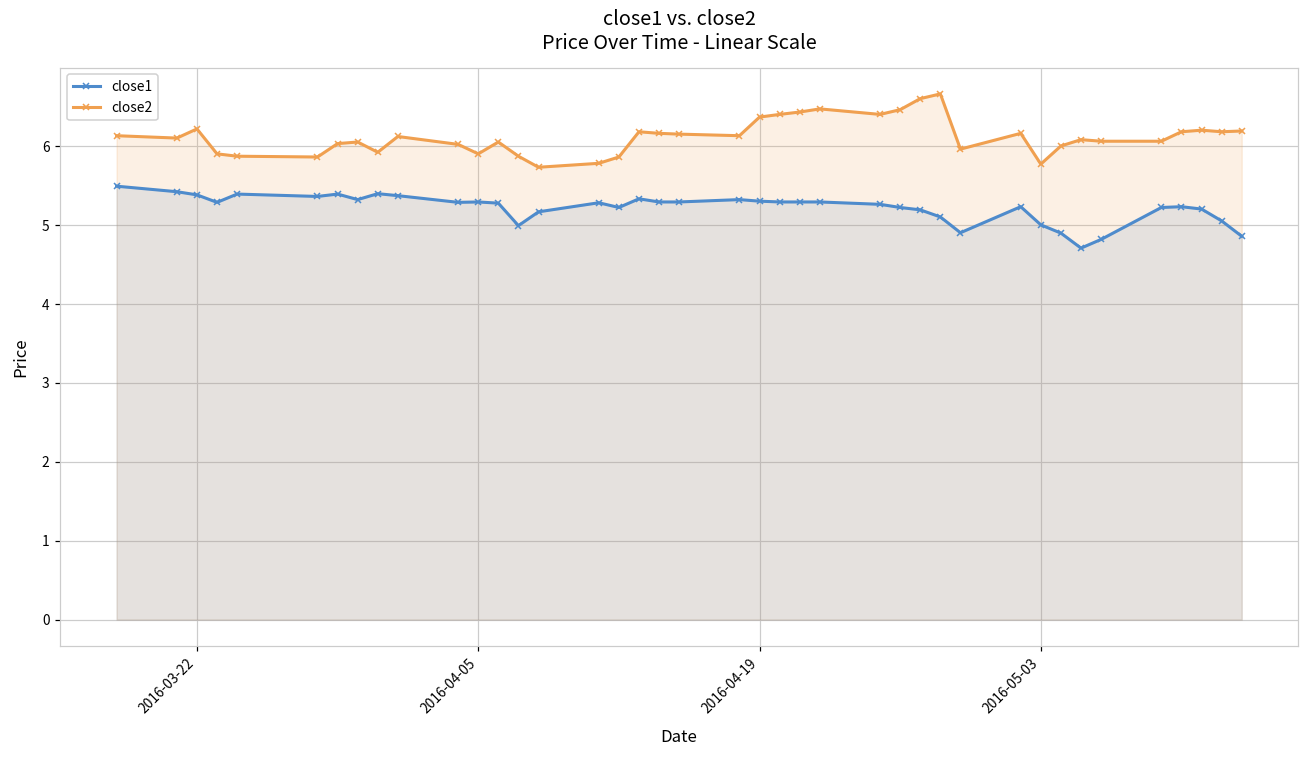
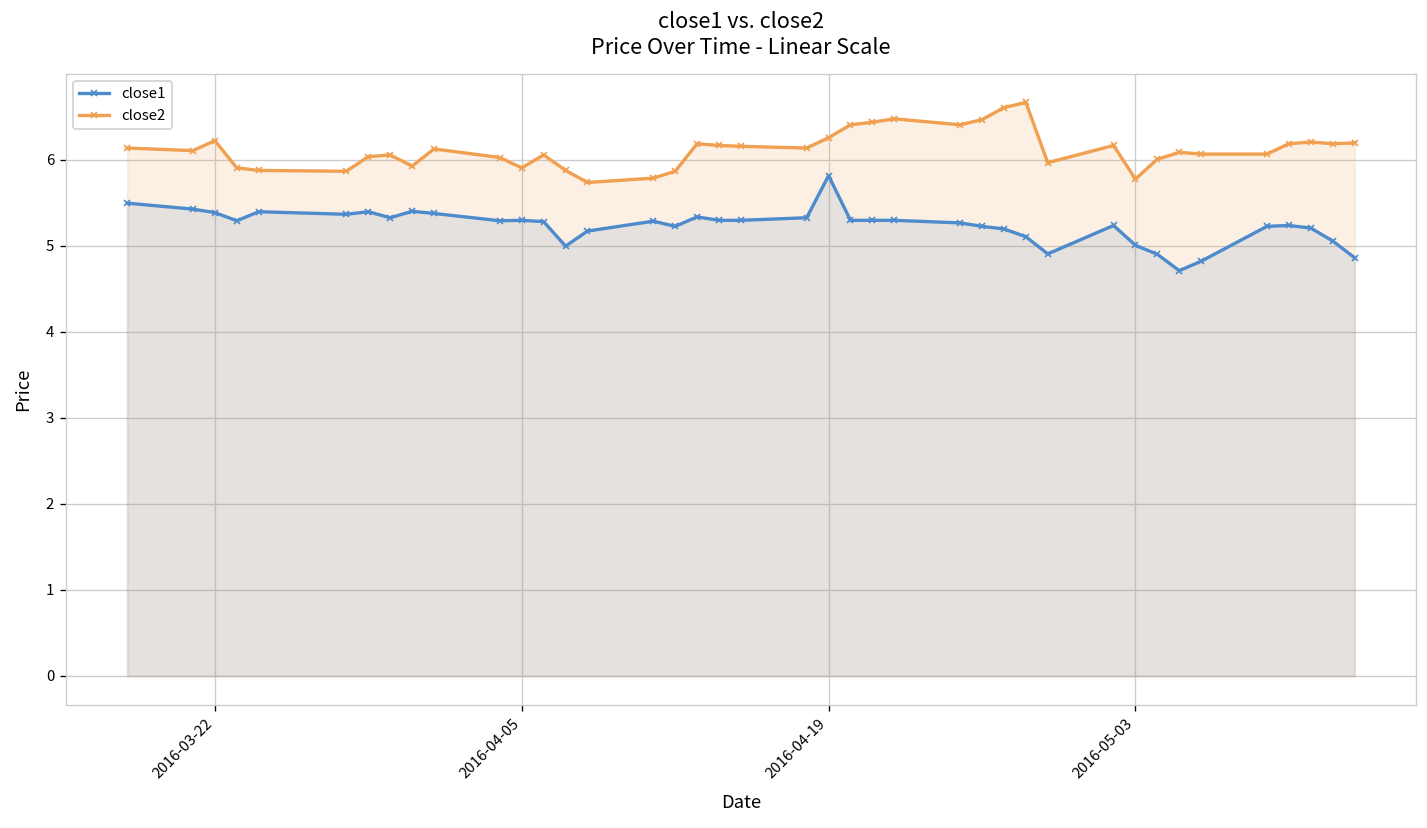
close1, 2016-04-19: 5.3 -> 5.8
close2, 2016-04-19: 6.4 -> 6.3
